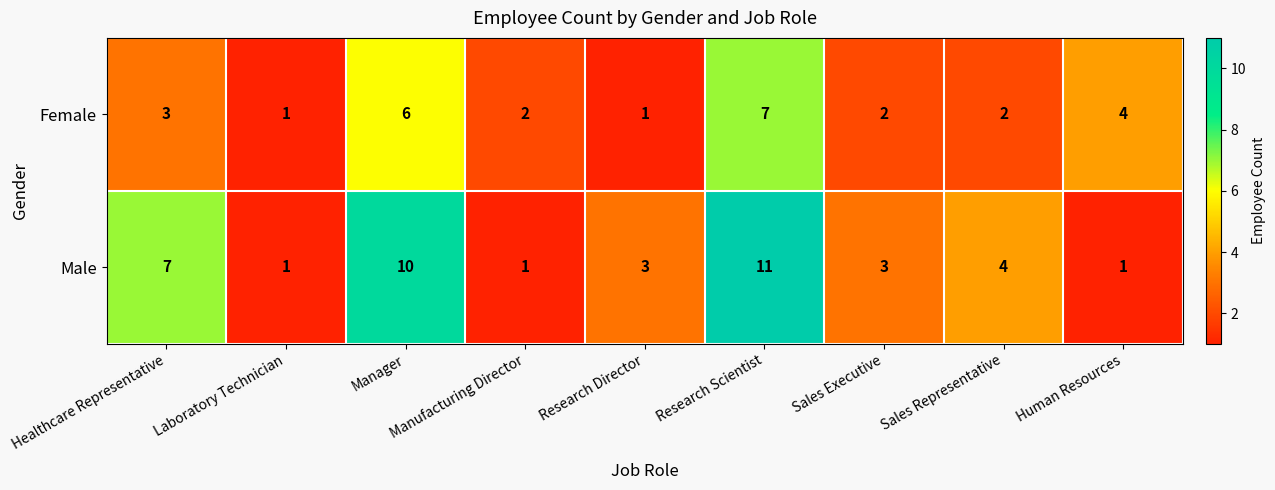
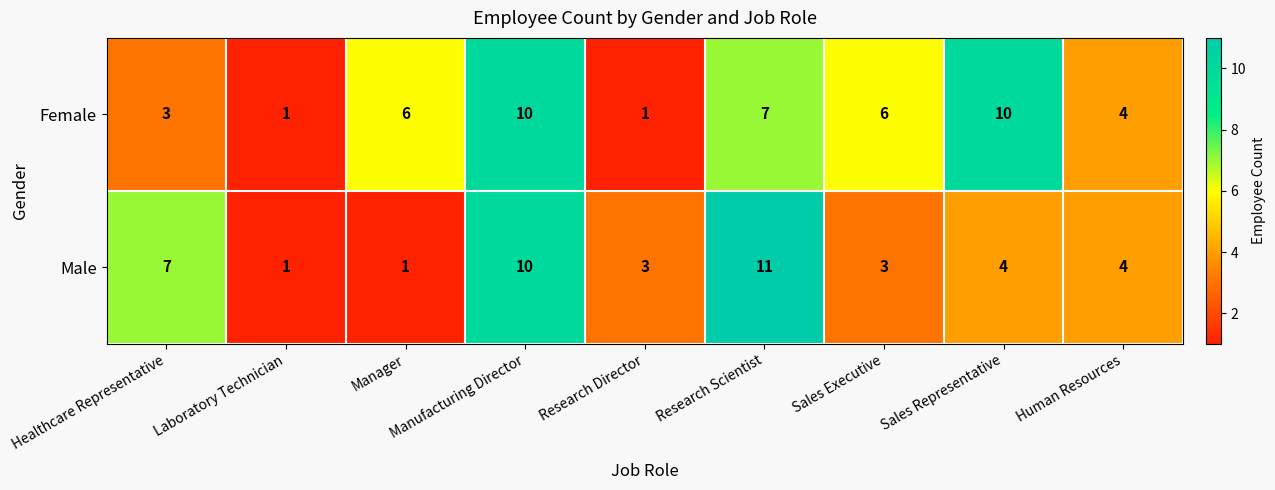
Female, Manufacturing Director: 2 -> 10
Female, Sales Executive: 2 -> 6
Female, Sales Representative: 2 -> 10
Male, Manager: 10 -> 1
Male, Manufacturing Director: 1 -> 10
Male, Human Resources: 1 -> 4
